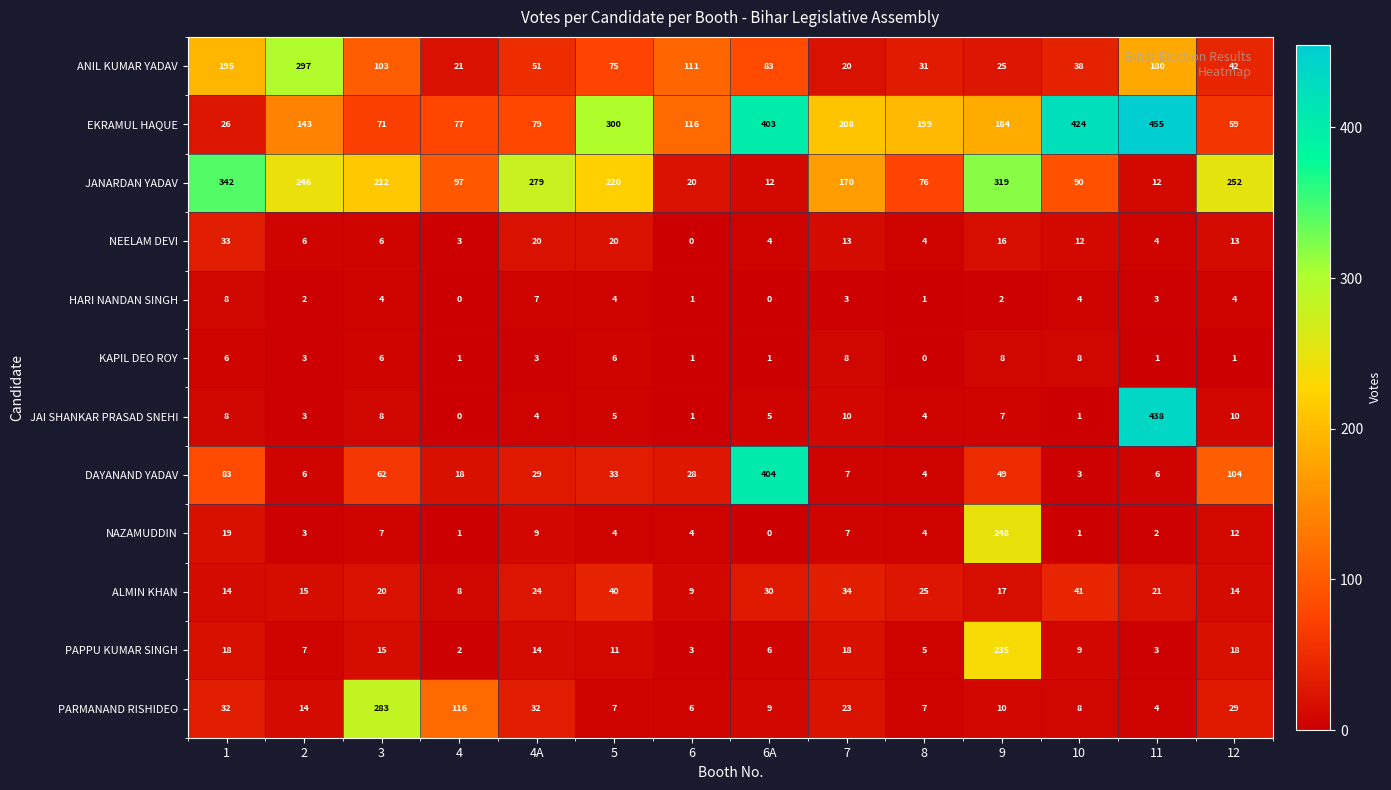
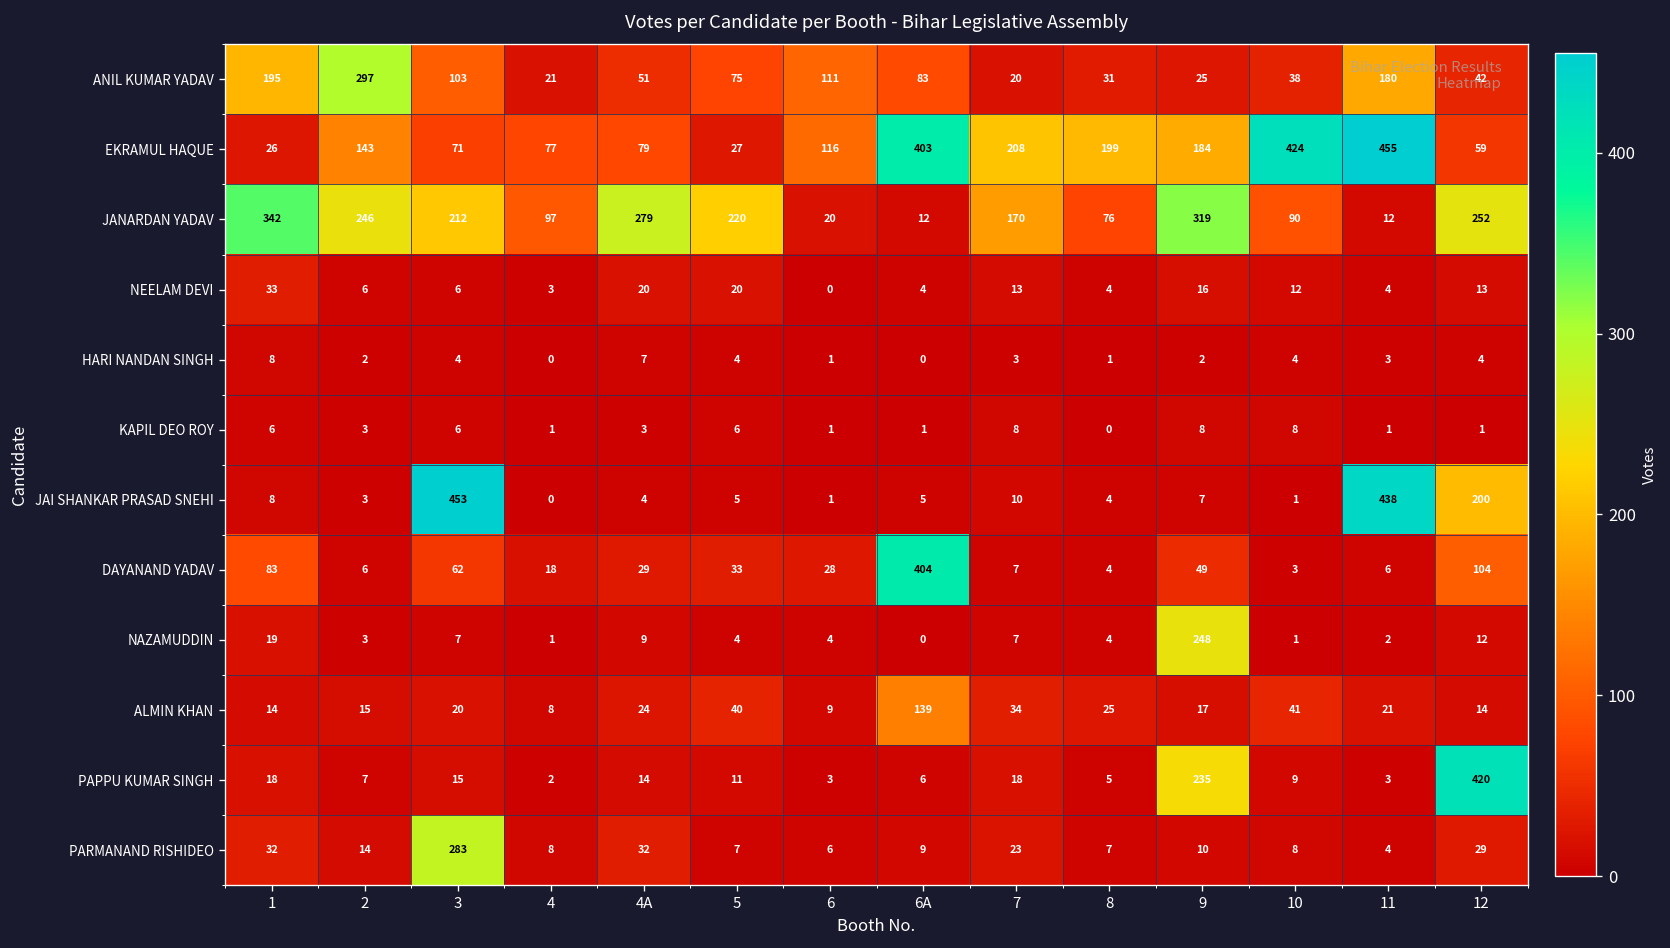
EKRAMUL HAQUE, 5: 300 -> 27
JAI SHANKAR PRASAD SNEHI, 3: 8 -> 453
JAI SHANKAR PRASAD SNEHI, 12: 10 -> 200
ALMIN KHAN, 6A: 30 -> 139
PAPPU KUMAR SINGH, 12: 18 -> 420
PARMANAND RISHIDEO, 4: 116 -> 8
